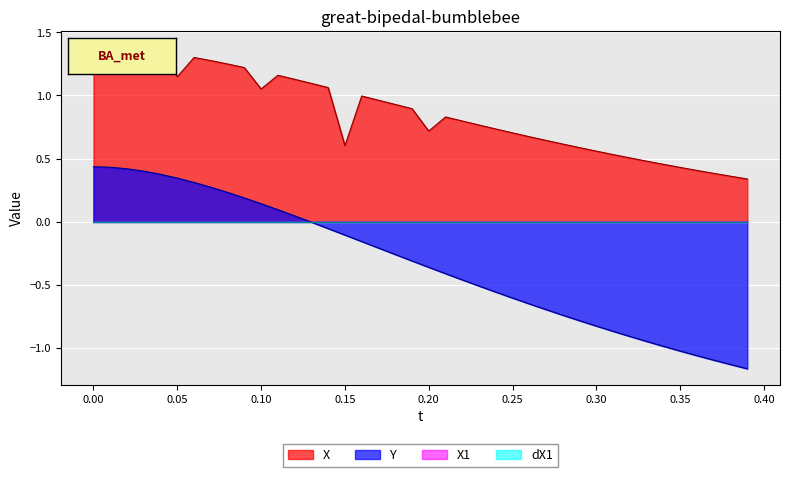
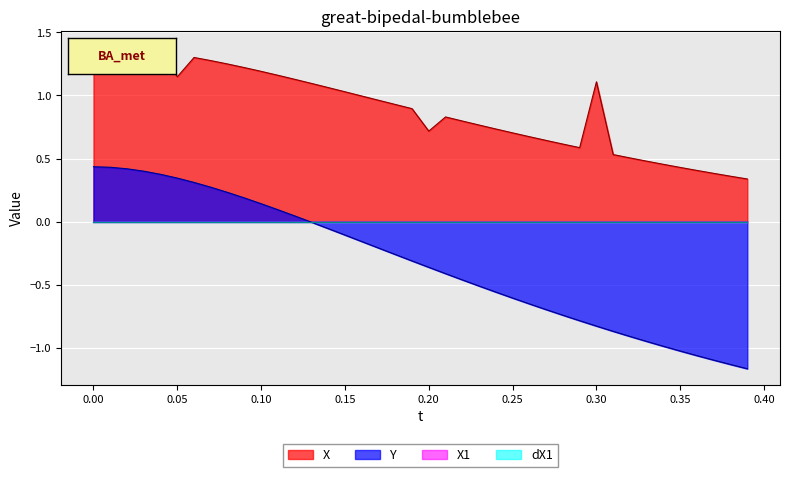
X, 0.10: 1.05 -> 1.19
X, 0.15: 0.60 -> 1.03
X, 0.30: 0.56 -> 1.11
